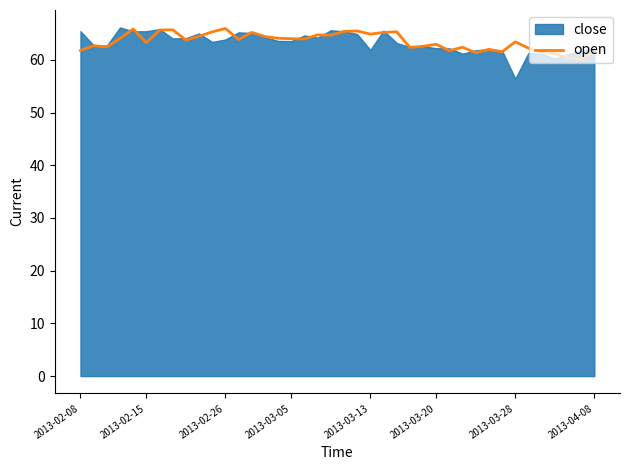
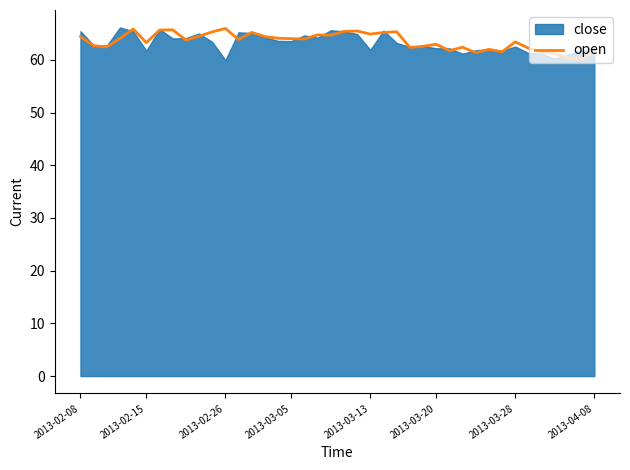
open, 2013-02-08: 62 -> 64
close, 2013-02-15: 65 -> 62
close, 2013-02-26: 64 -> 60
close, 2013-03-28: 56 -> 63
